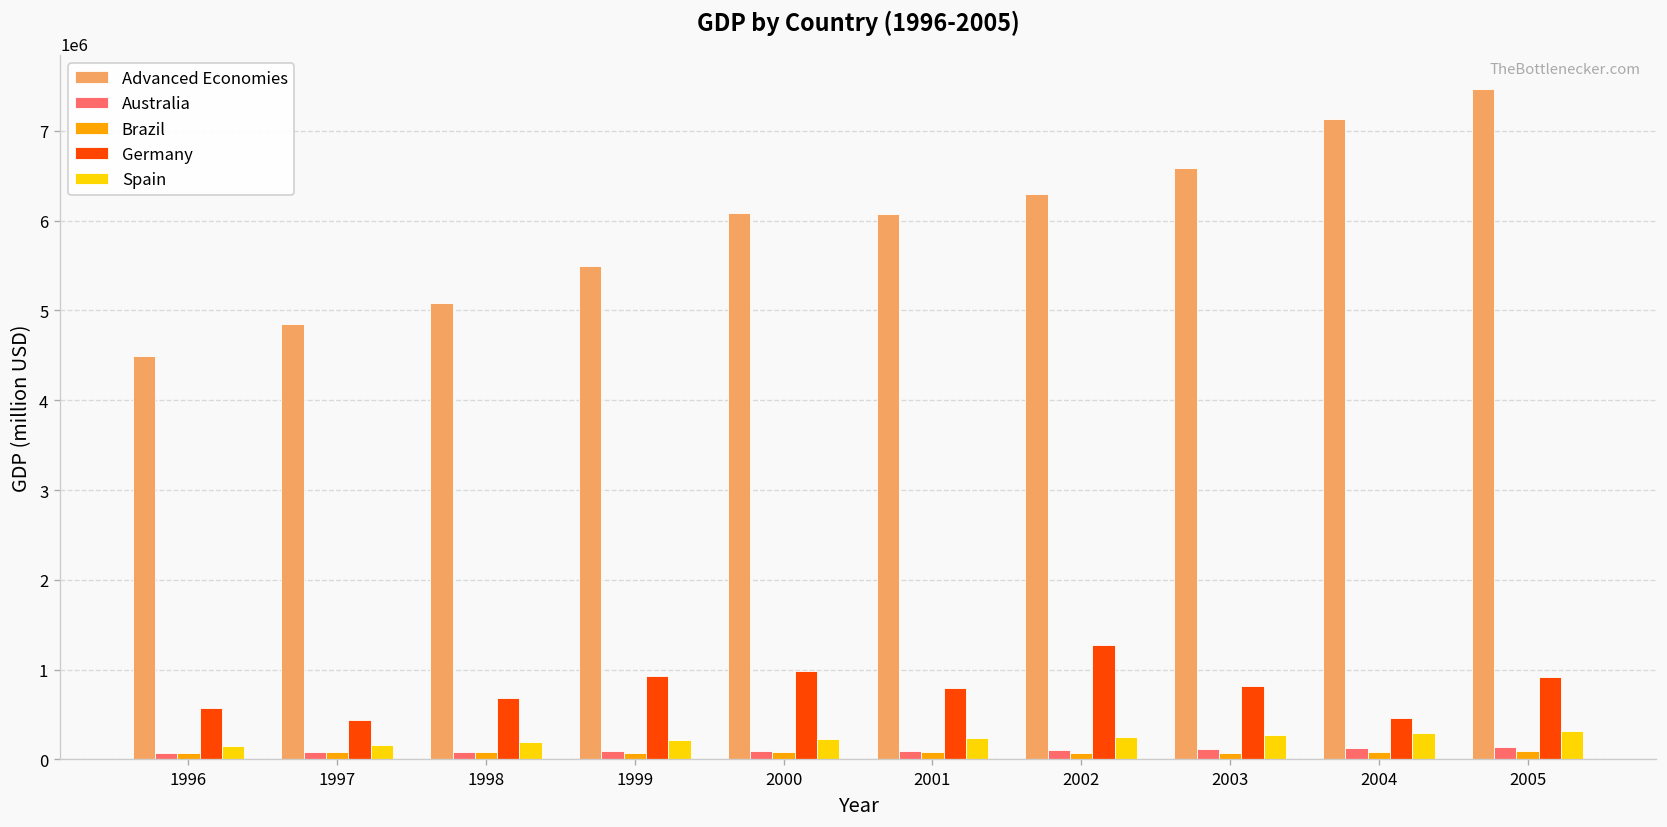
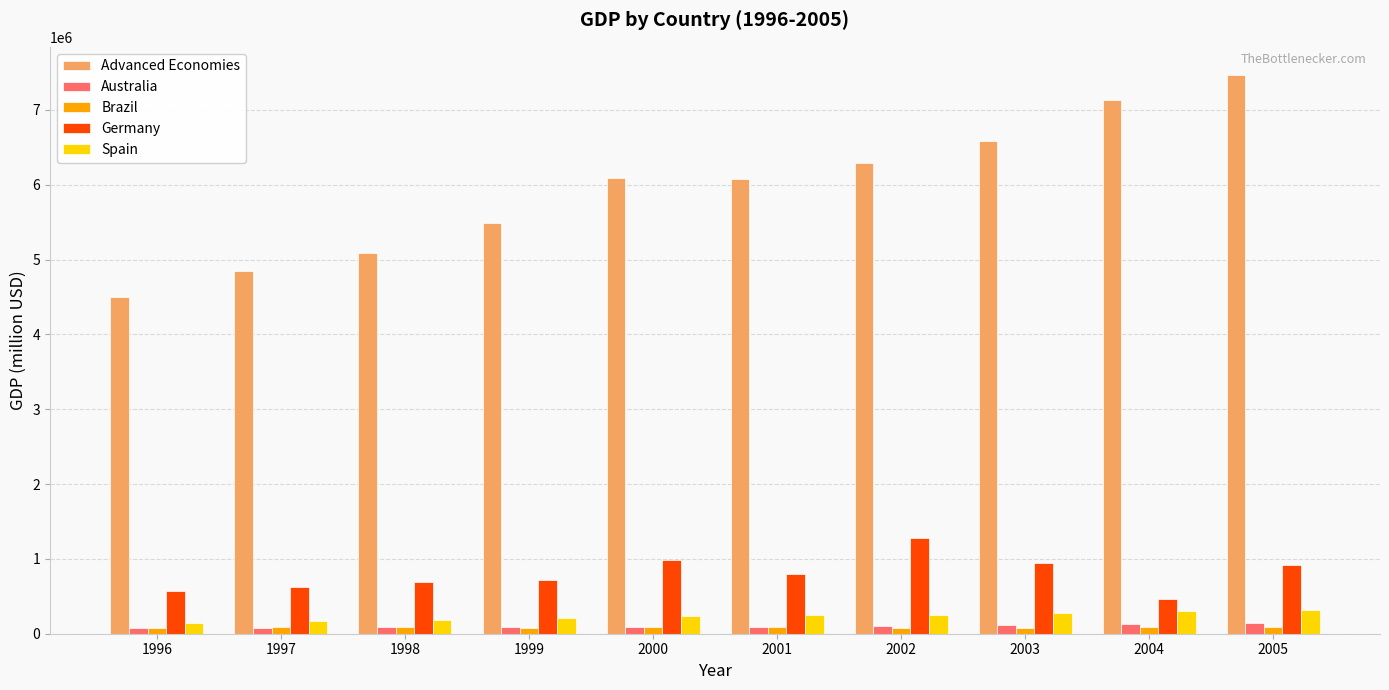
Germany, 1997: 400000 -> 600000
Germany, 1999: 900000 -> 700000
Germany, 2003: 800000 -> 1000000
